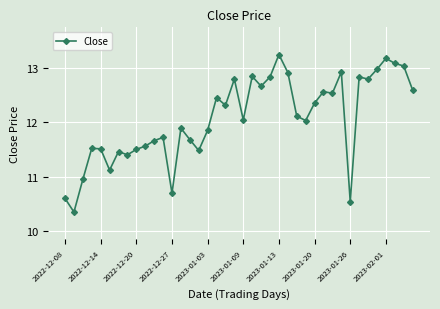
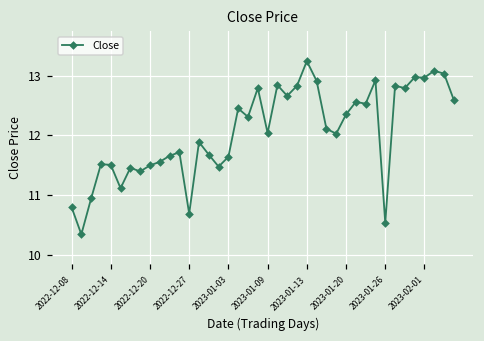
2022-12-08: 10.6 -> 10.8
2023-01-03: 11.9 -> 11.6
2023-02-01: 13.2 -> 13.0
